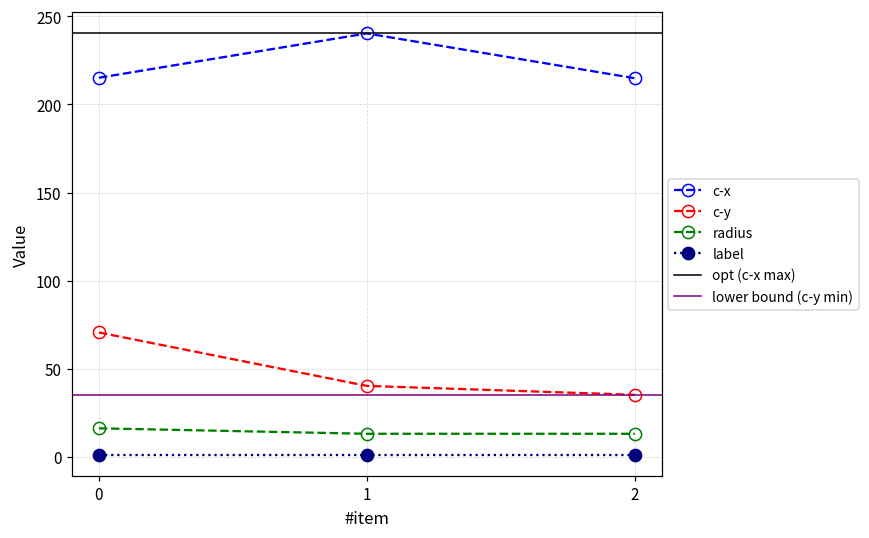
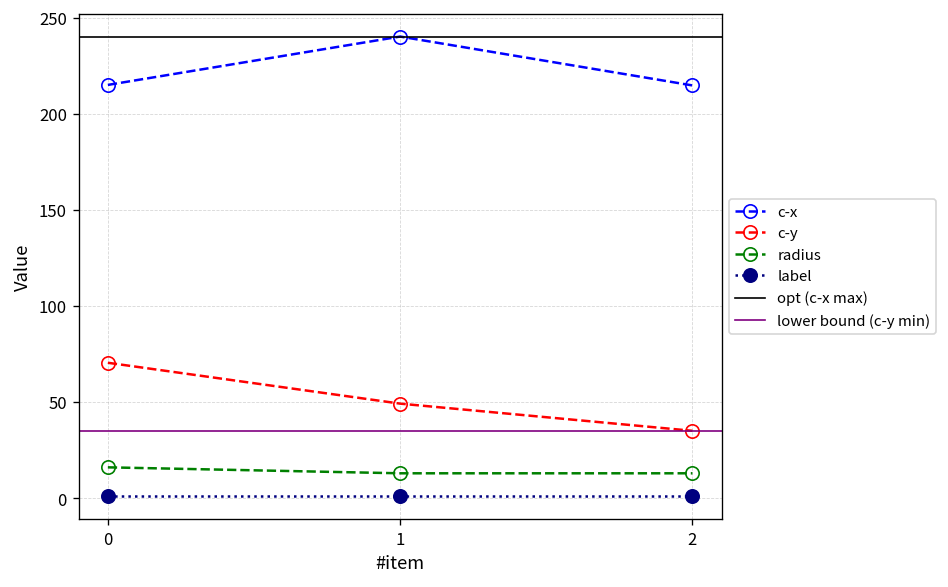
c-y, 1: 40 -> 49
